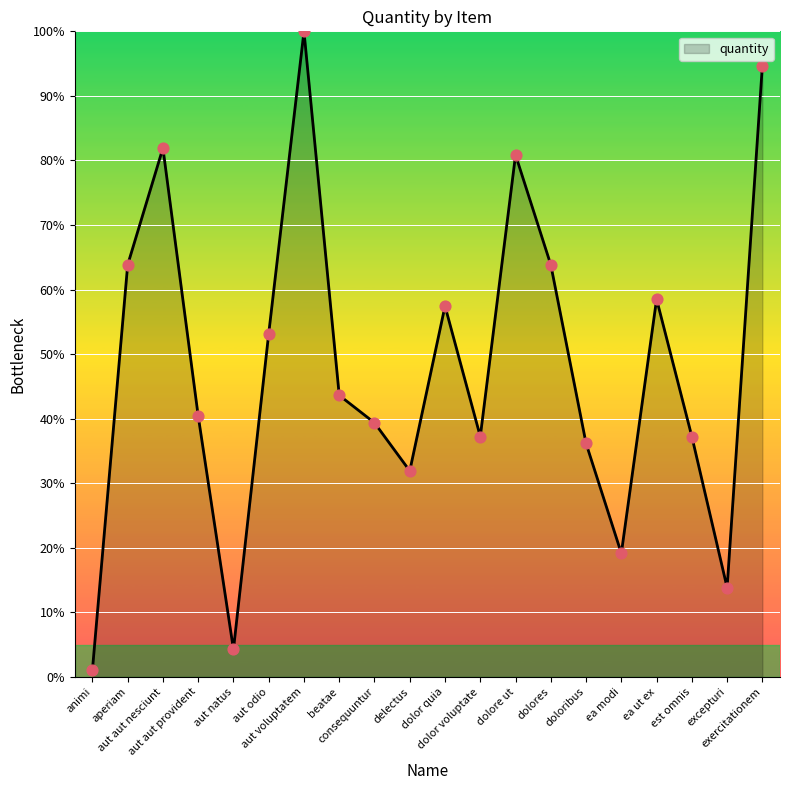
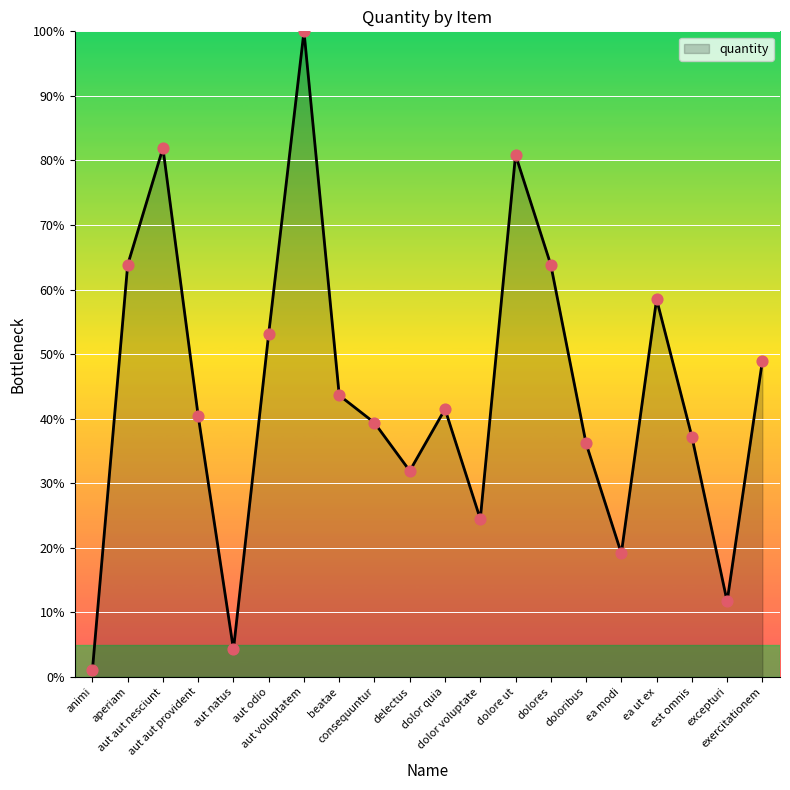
dolor quia: 57% -> 41%
dolor voluptate: 37% -> 24%
excepturi: 14% -> 12%
exercitationem: 95% -> 49%
